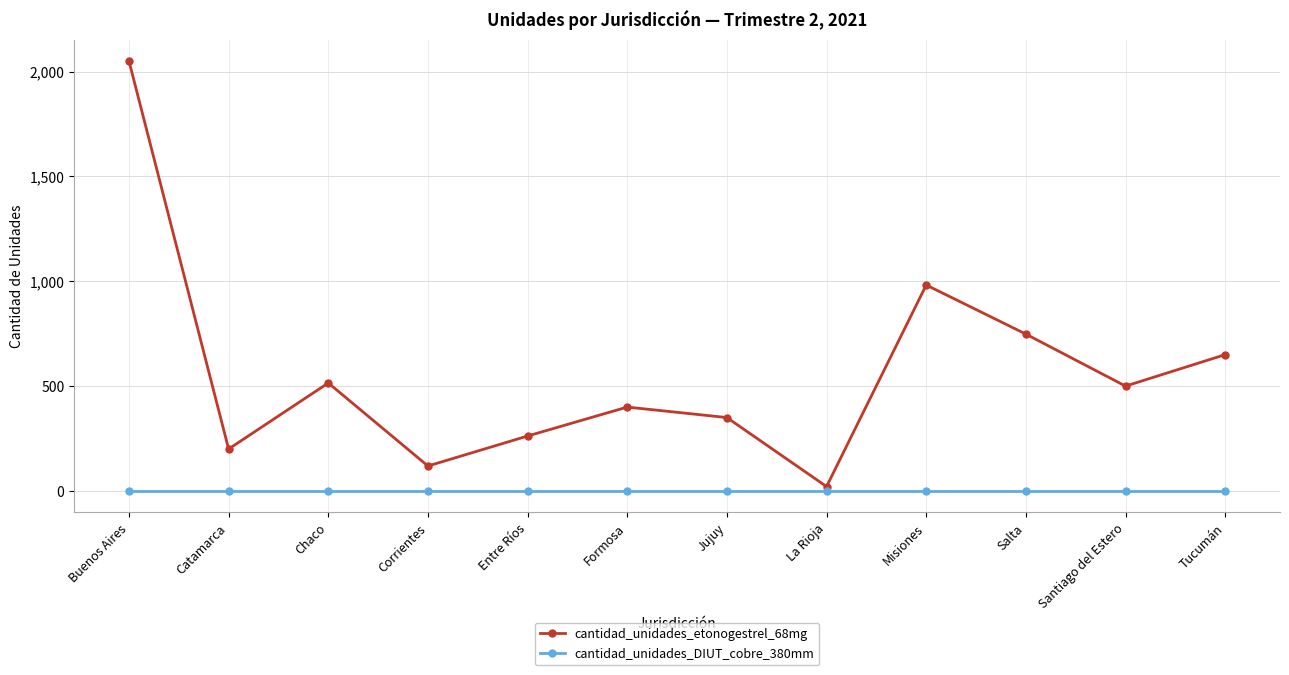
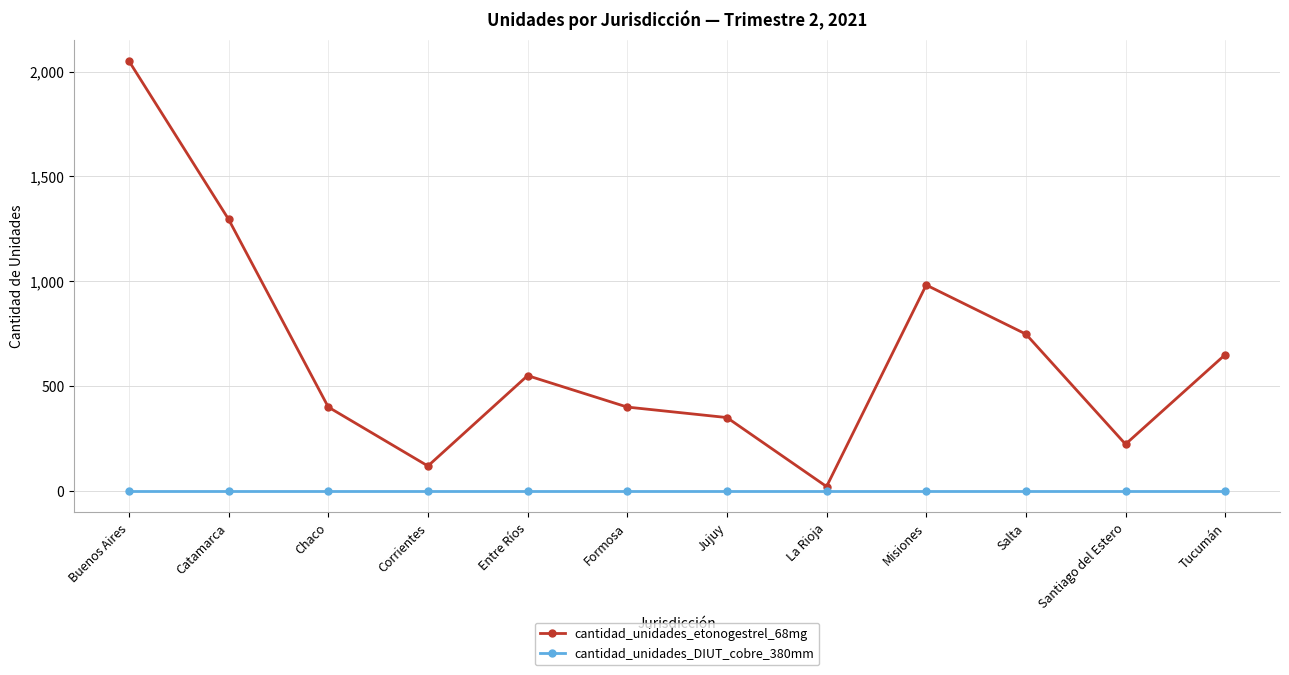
cantidad_unidades_etonogestrel_68mg, Catamarca: 200 -> 1,300
cantidad_unidades_etonogestrel_68mg, Chaco: 520 -> 400
cantidad_unidades_etonogestrel_68mg, Entre Ríos: 260 -> 550
cantidad_unidades_etonogestrel_68mg, Santiago del Estero: 500 -> 220
